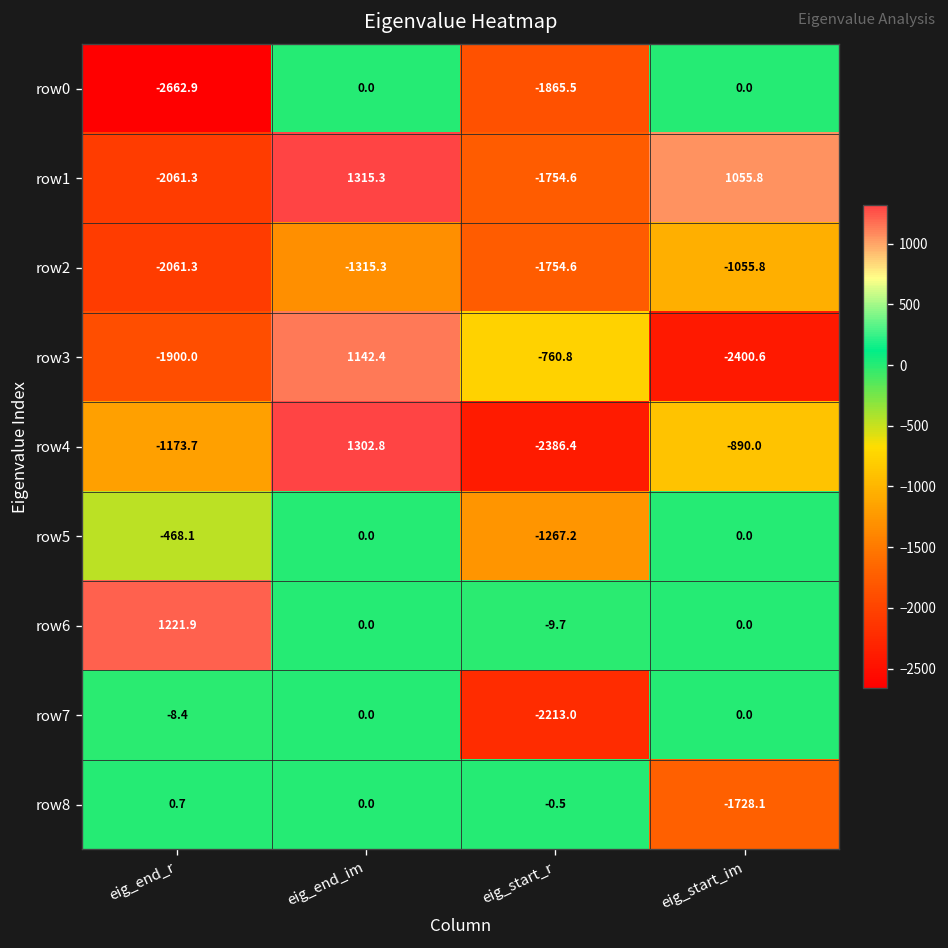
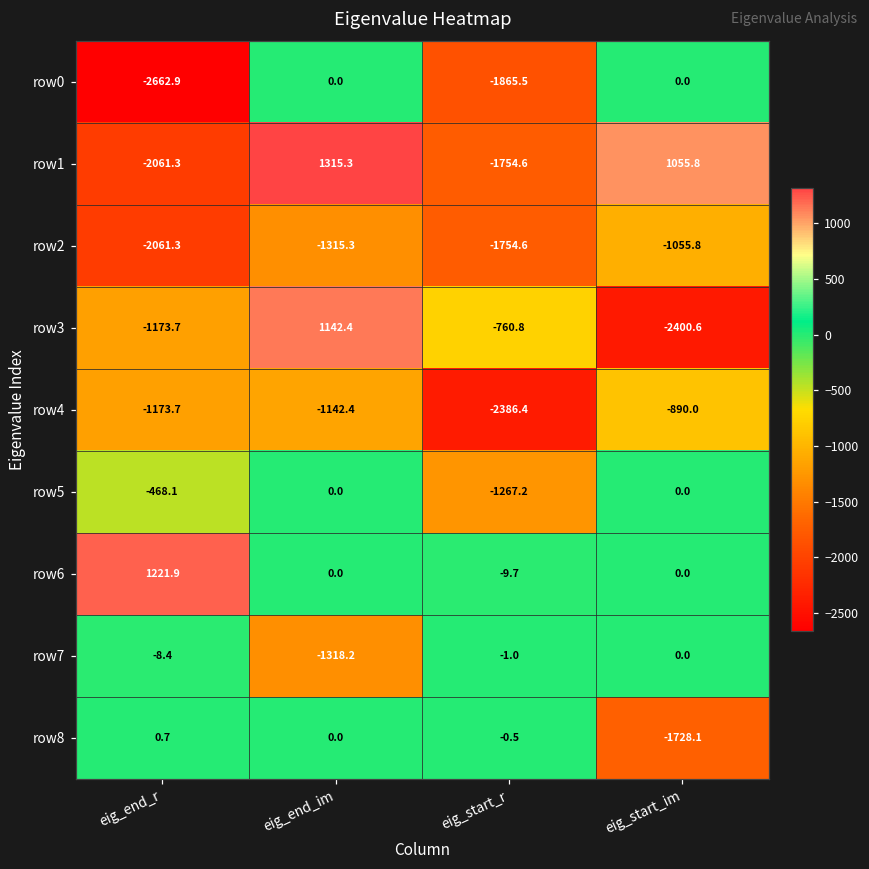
row3, eig_end_r: -1900.0 -> -1173.7
row4, eig_end_im: 1302.8 -> -1142.4
row7, eig_end_im: 0.0 -> -1318.2
row7, eig_start_r: -2213.0 -> -1.0
